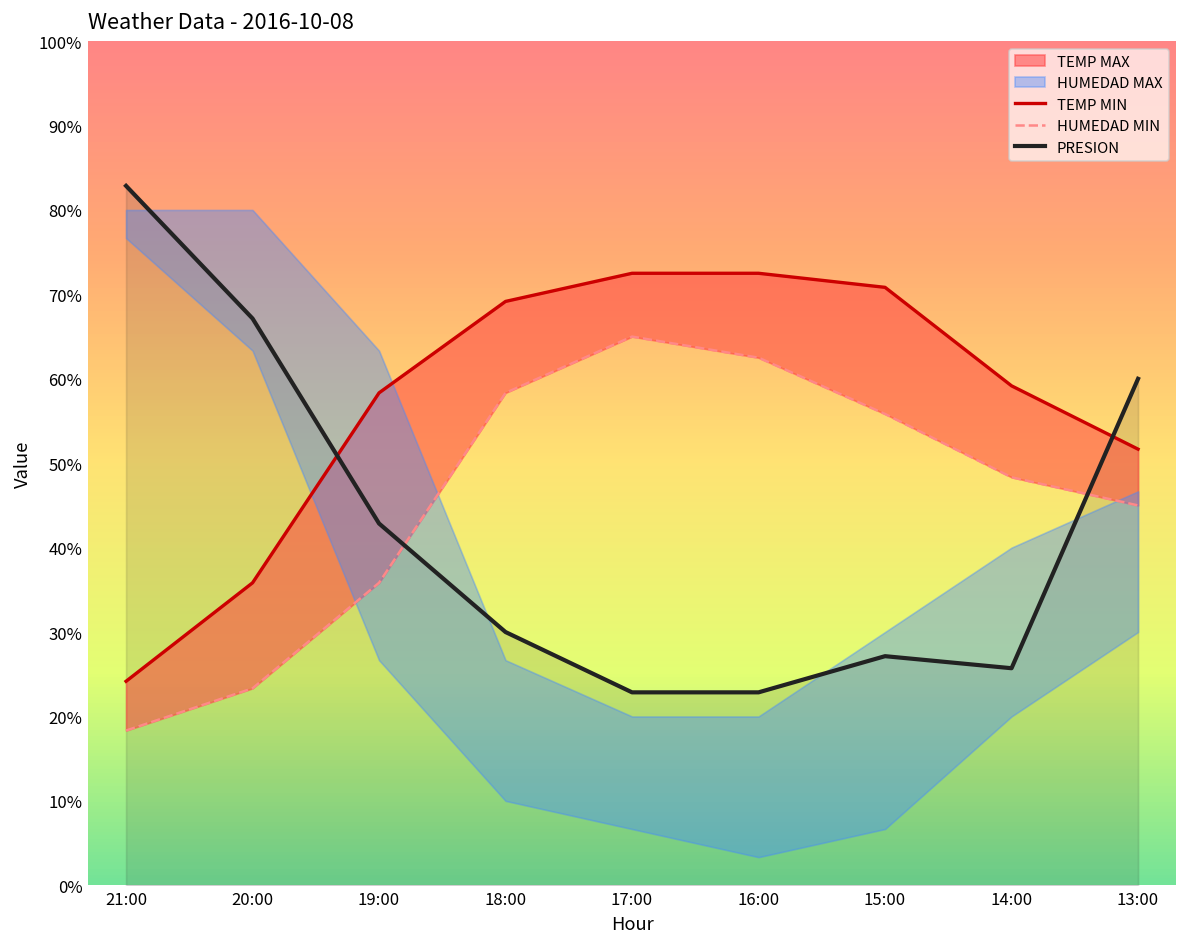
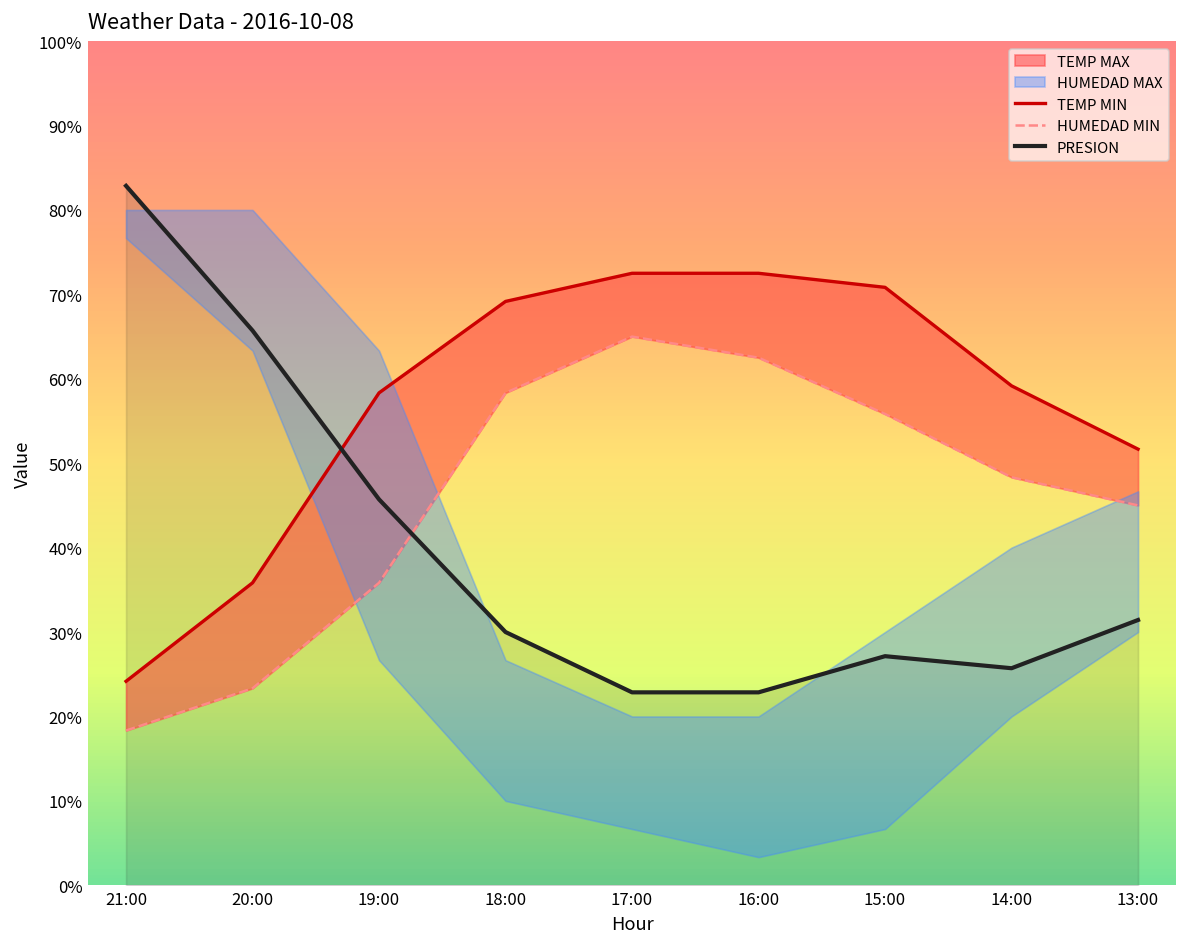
PRESION, 20:00: 67% -> 66%
PRESION, 19:00: 43% -> 46%
PRESION, 13:00: 60% -> 31%
